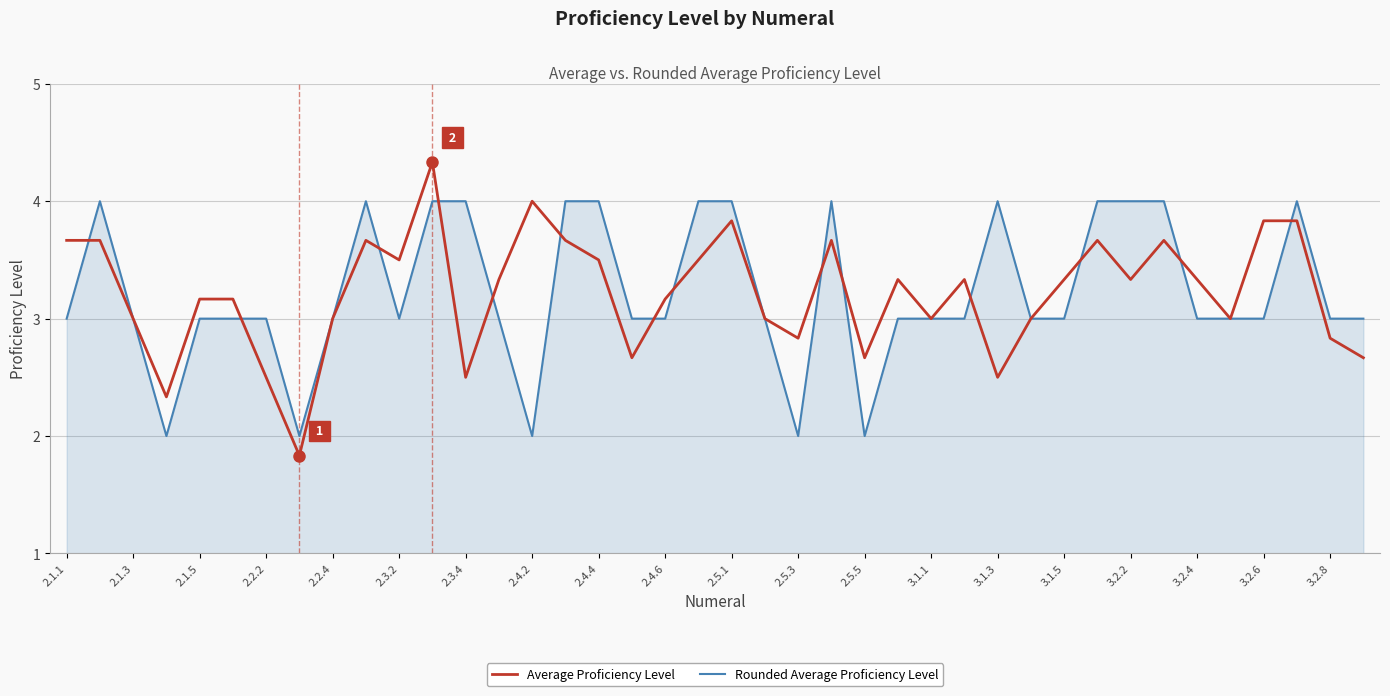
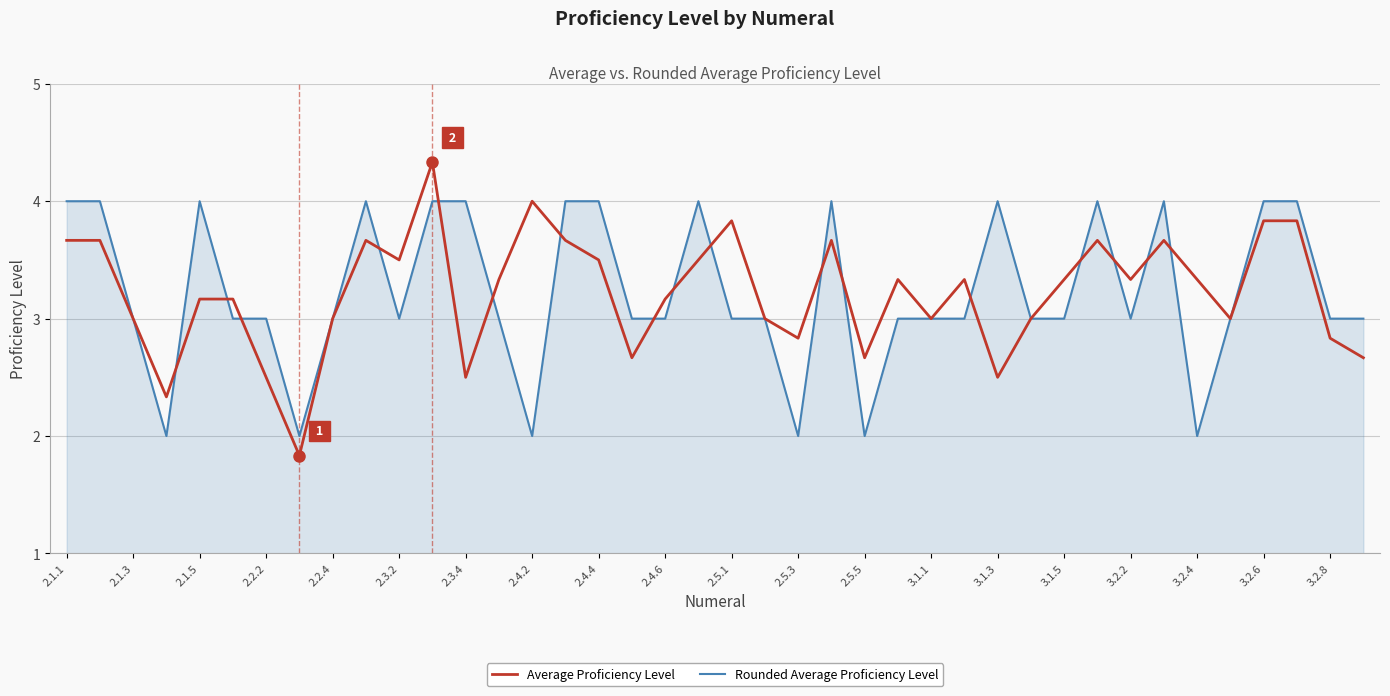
Rounded Average Proficiency Level, 2.1.1: 3 -> 4
Rounded Average Proficiency Level, 2.1.5: 3 -> 4
Rounded Average Proficiency Level, 2.5.1: 4 -> 3
Rounded Average Proficiency Level, 3.2.2: 4 -> 3
Rounded Average Proficiency Level, 3.2.4: 3 -> 2
Rounded Average Proficiency Level, 3.2.6: 3 -> 4
